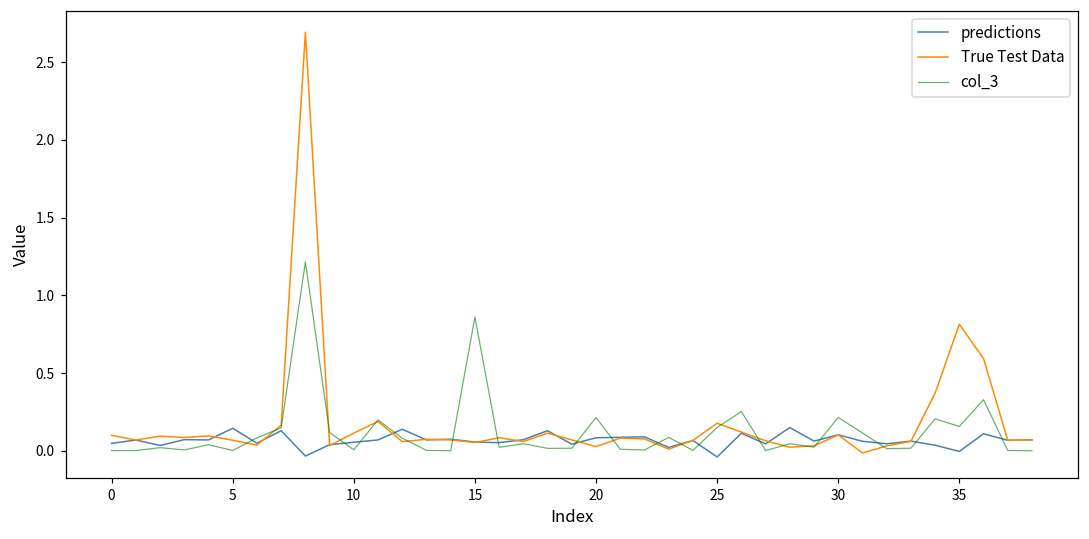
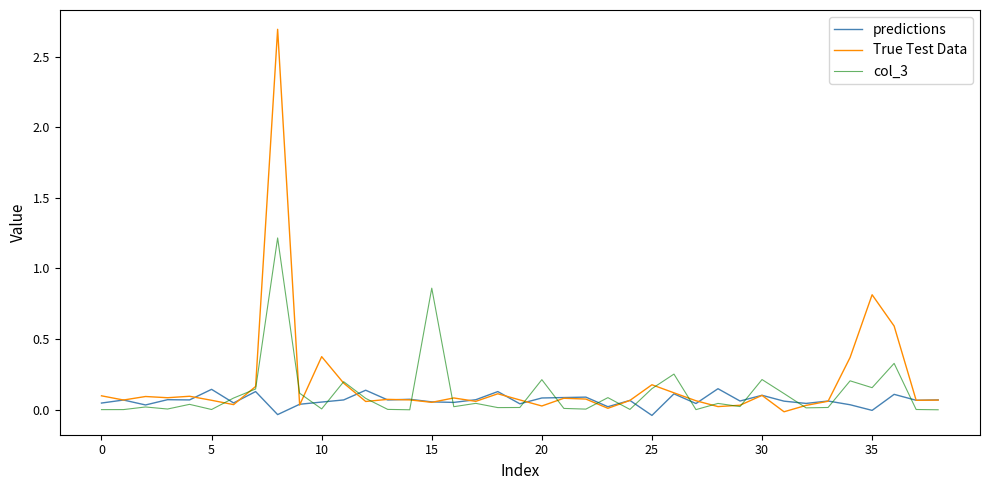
True Test Data, 10: 0.11 -> 0.38
